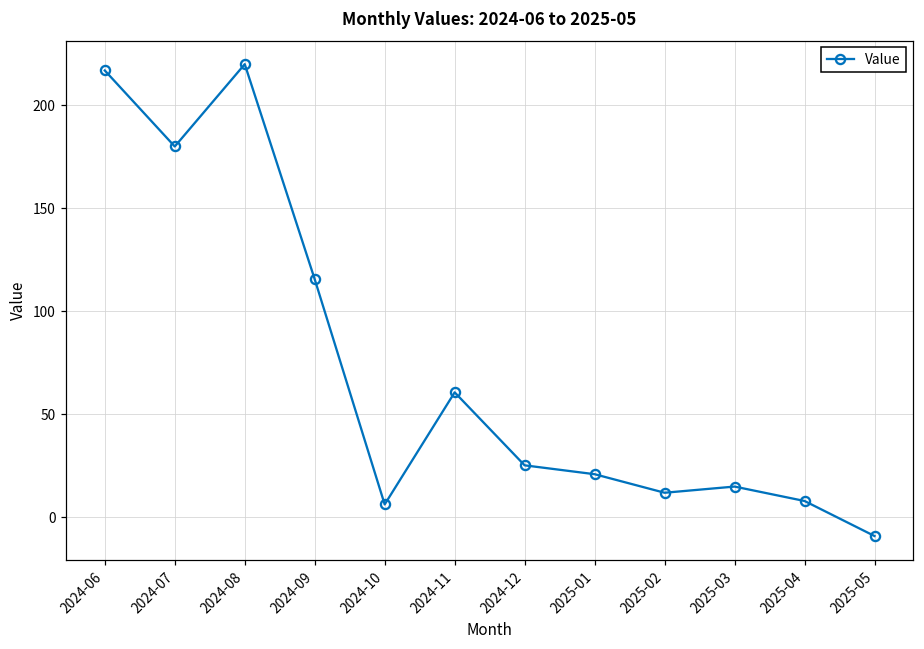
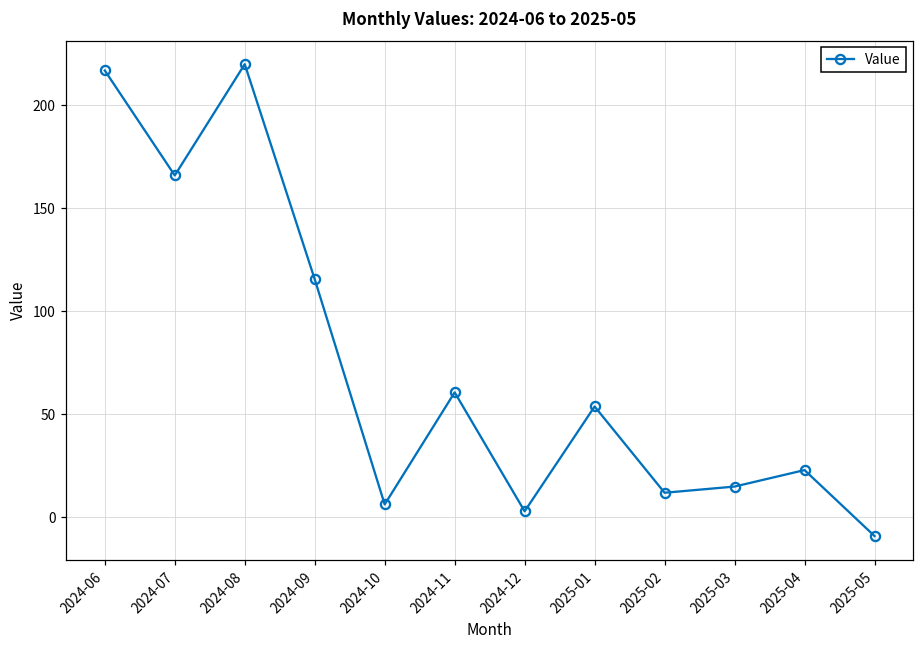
2024-07: 180 -> 166
2024-12: 25 -> 3
2025-01: 21 -> 54
2025-04: 8 -> 23
